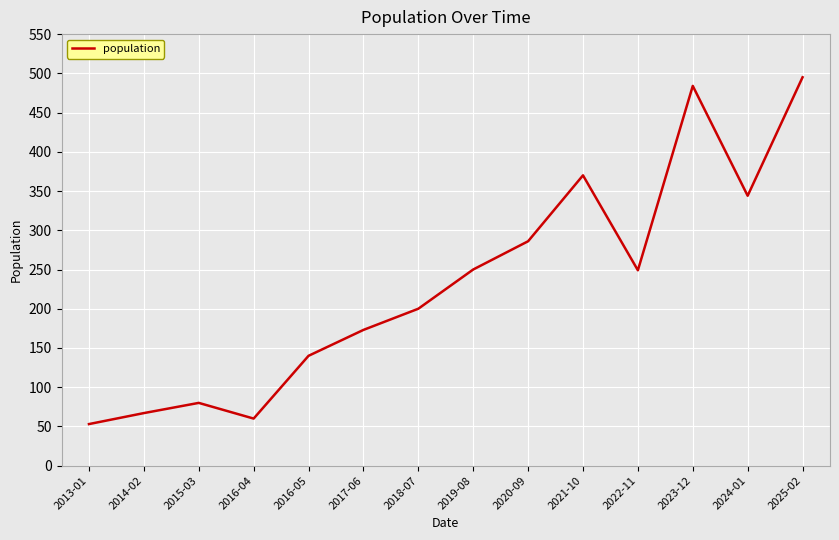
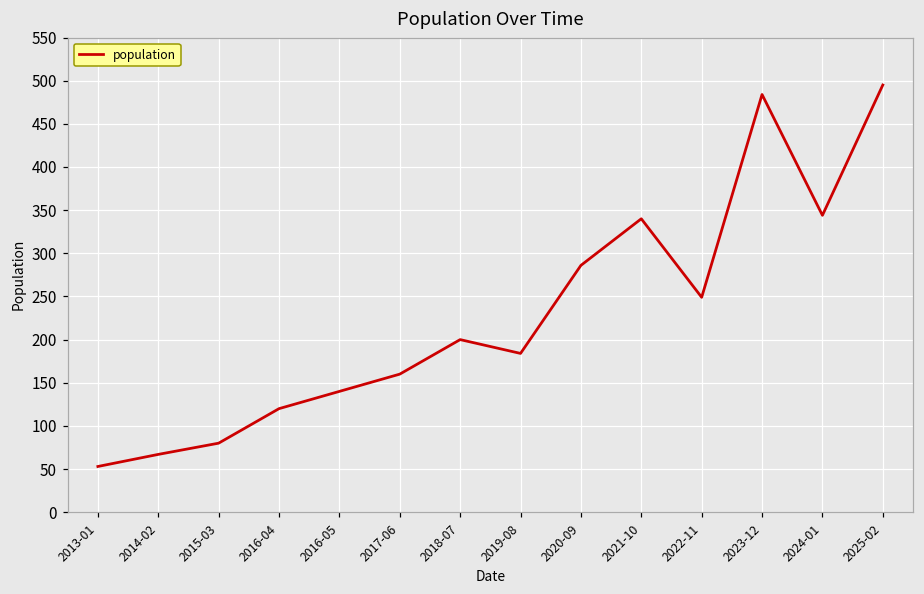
2016-04: 60 -> 120
2017-06: 170 -> 160
2019-08: 250 -> 180
2021-10: 370 -> 340
